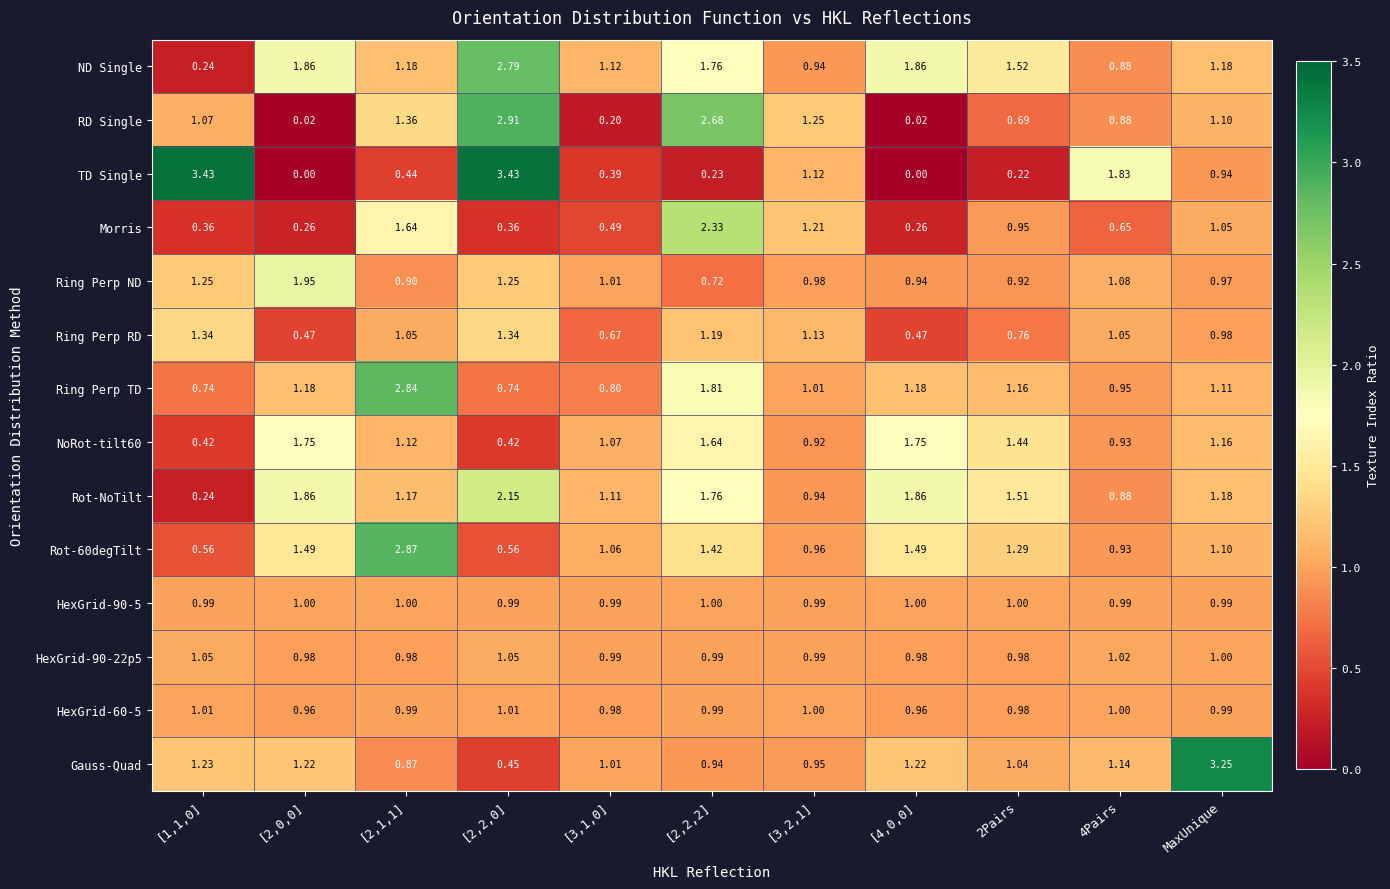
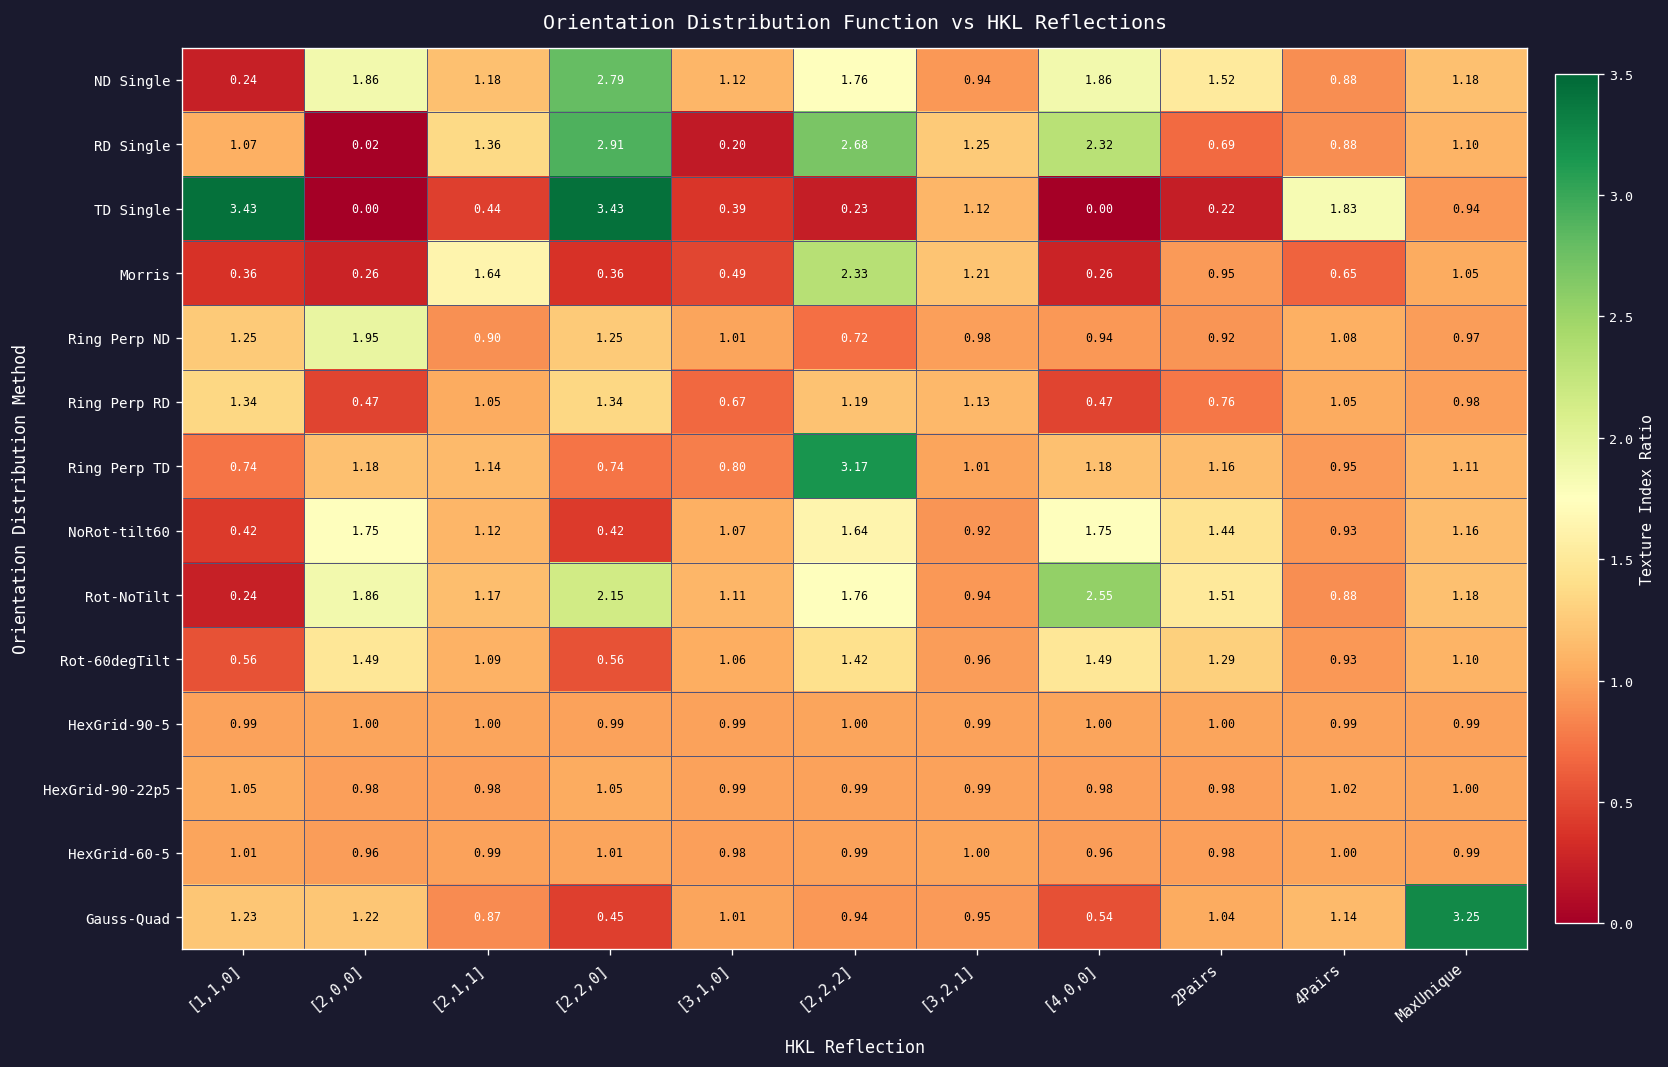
RD Single, [4,0,0]: 0.02 -> 2.32
Ring Perp TD, [2,1,1]: 2.84 -> 1.14
Ring Perp TD, [2,2,2]: 1.81 -> 3.17
Rot-NoTilt, [4,0,0]: 1.86 -> 2.55
Rot-60degTilt, [2,1,1]: 2.87 -> 1.09
Gauss-Quad, [4,0,0]: 1.22 -> 0.54
